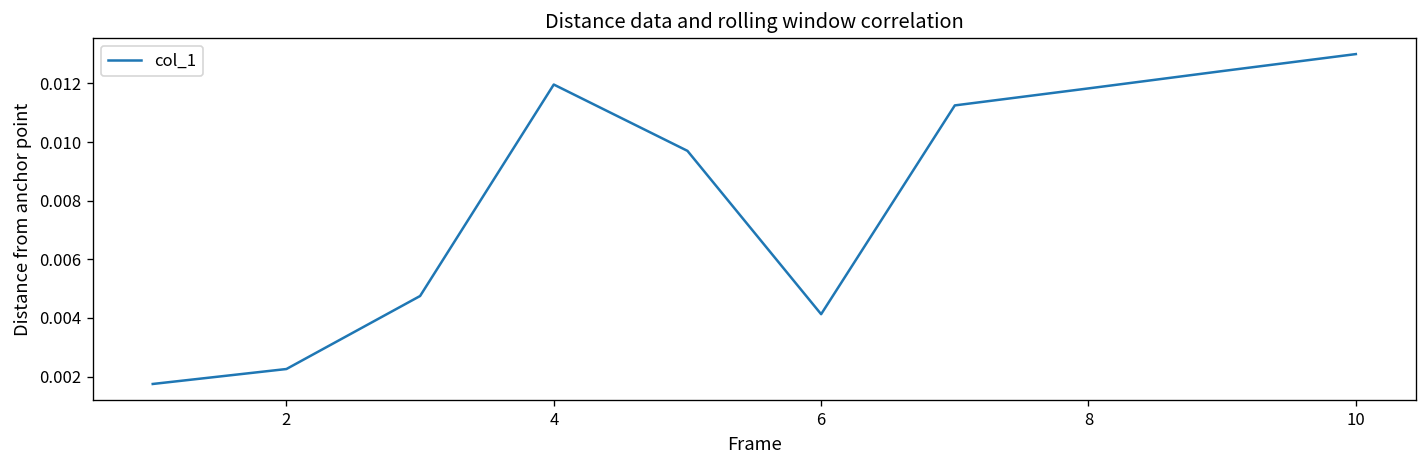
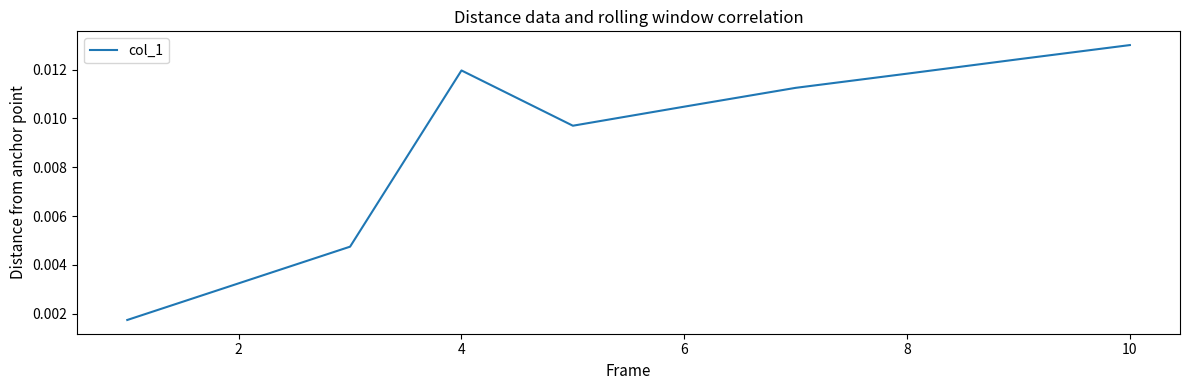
2: 0.0023 -> 0.0033
6: 0.0041 -> 0.0105
